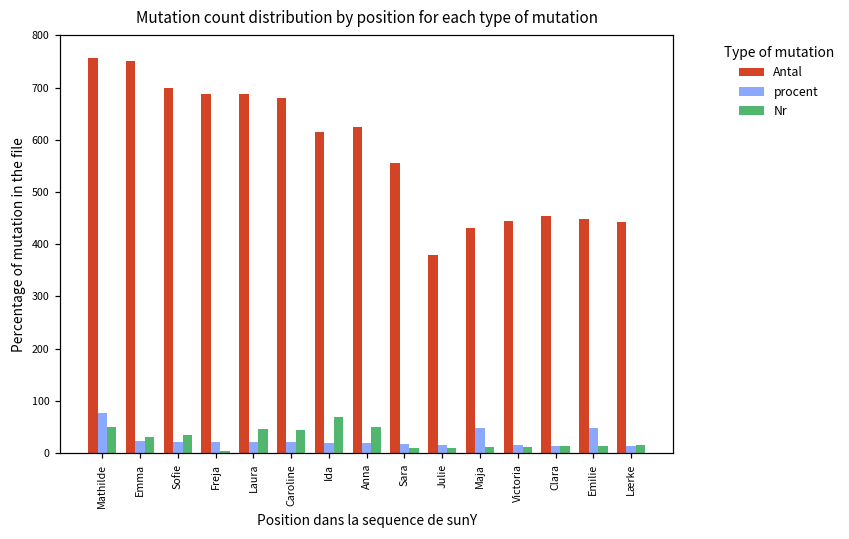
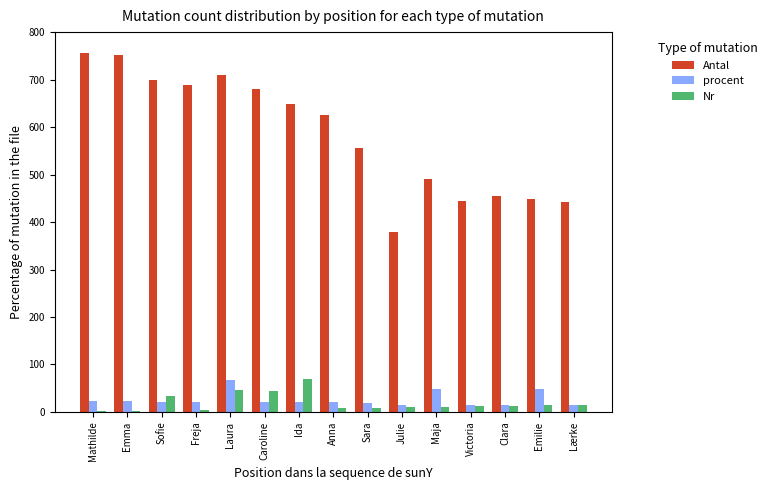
procent, Mathilde: 80 -> 20
Nr, Mathilde: 50 -> 0
Nr, Emma: 30 -> 0
Antal, Laura: 690 -> 710
procent, Laura: 20 -> 70
Antal, Ida: 620 -> 650
Nr, Anna: 50 -> 10
Antal, Maja: 430 -> 490
